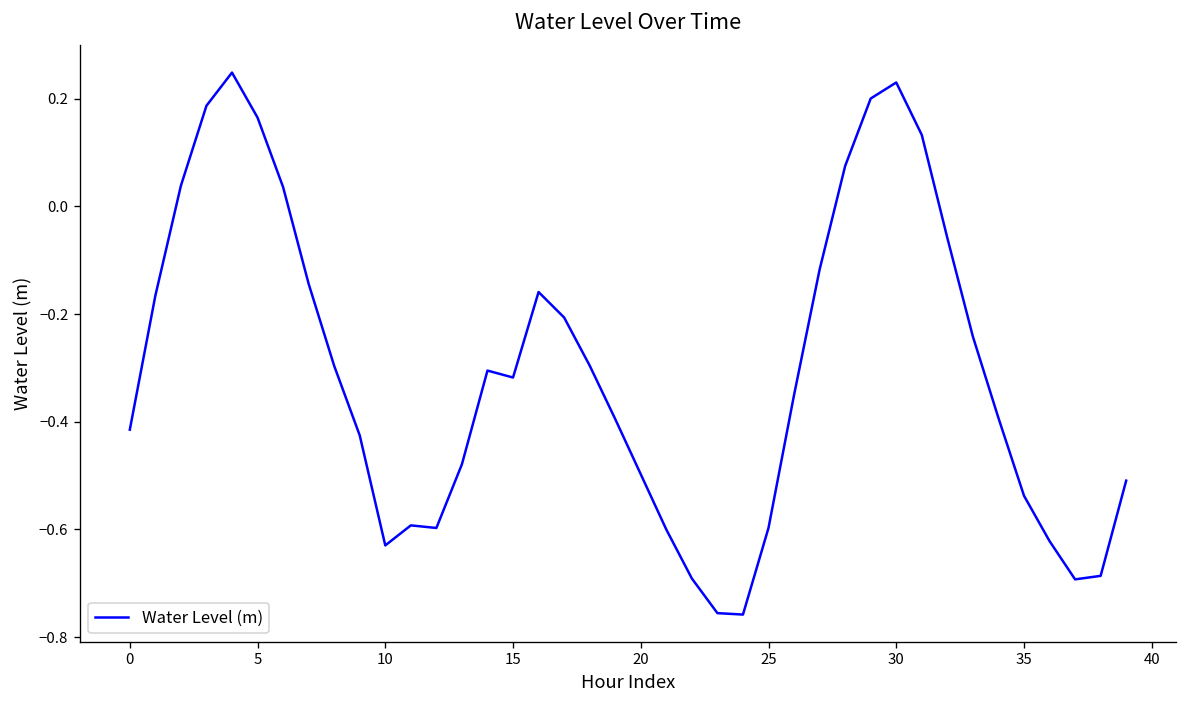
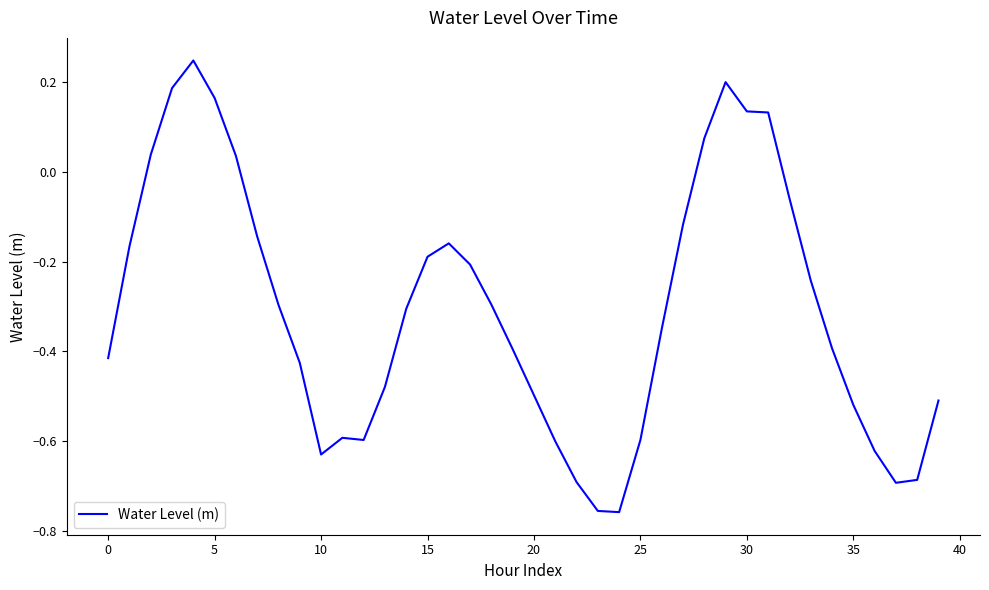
15: -0.32 -> -0.19
30: 0.23 -> 0.14
35: -0.54 -> -0.52
